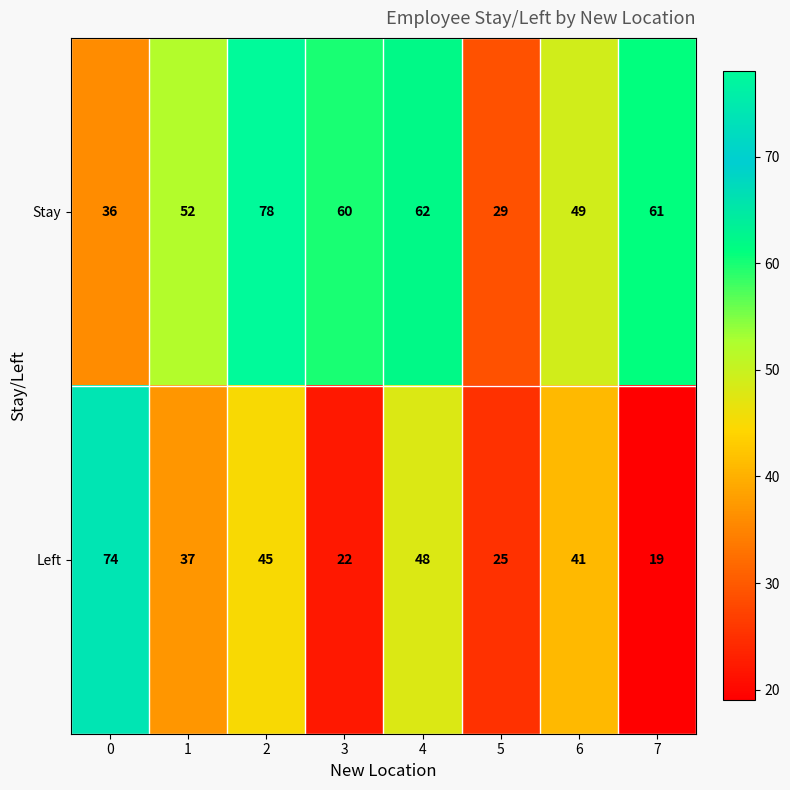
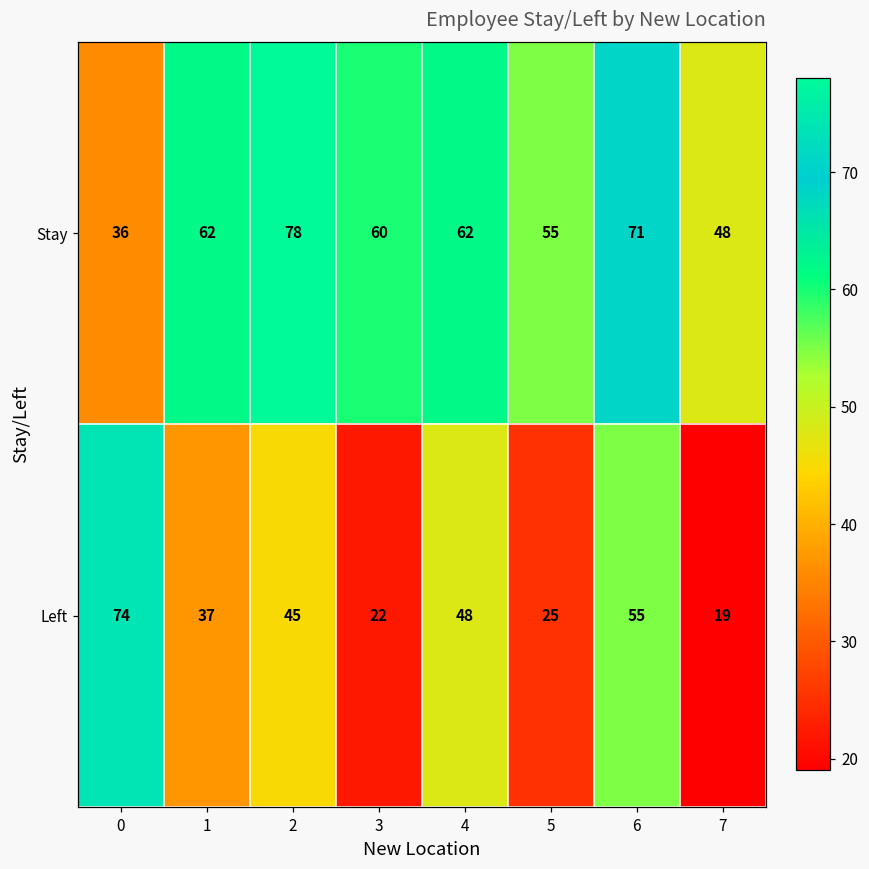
Stay, 1: 52 -> 62
Stay, 5: 29 -> 55
Stay, 6: 49 -> 71
Stay, 7: 61 -> 48
Left, 6: 41 -> 55
